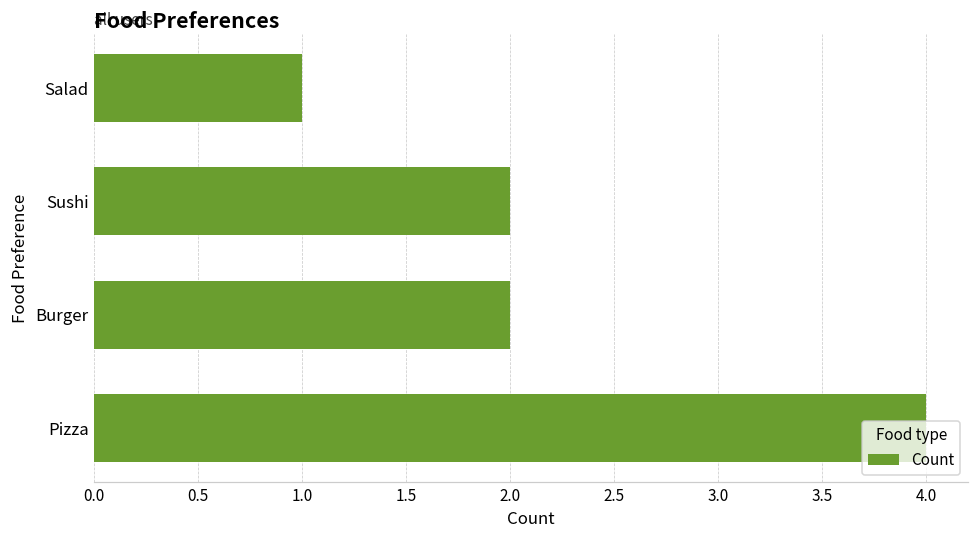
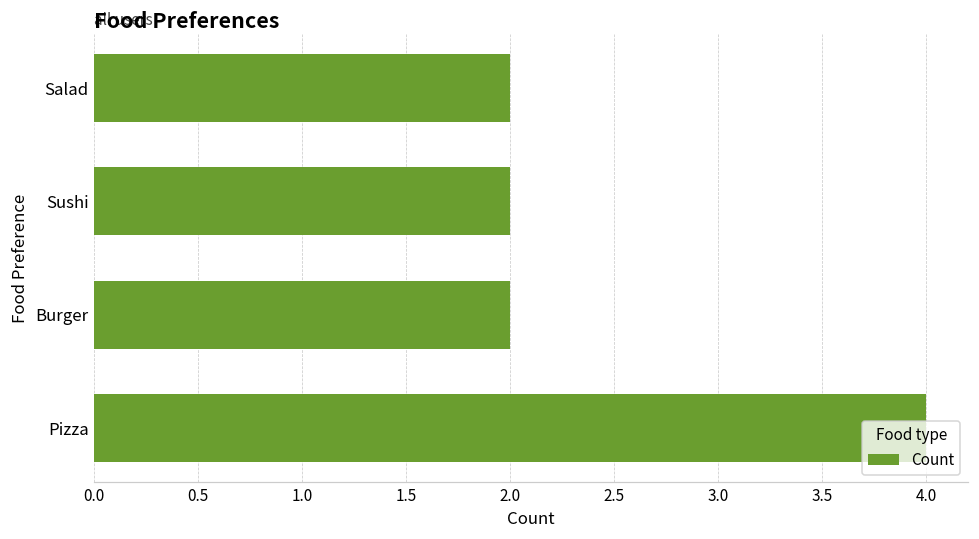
Salad: 1 -> 2
